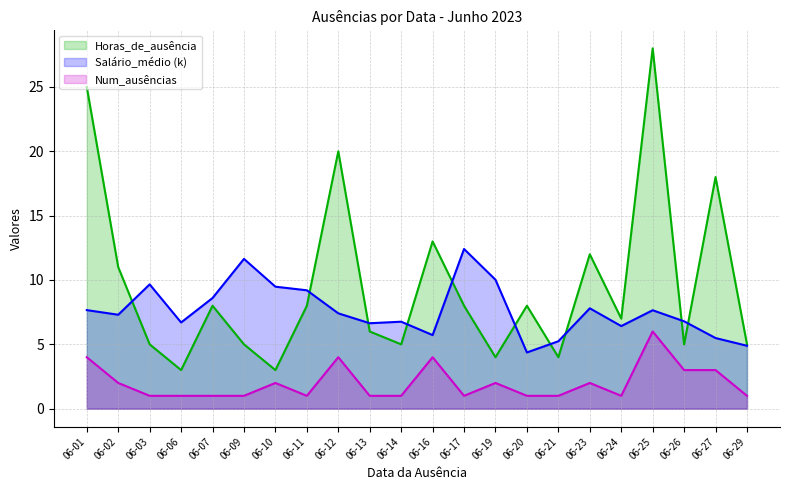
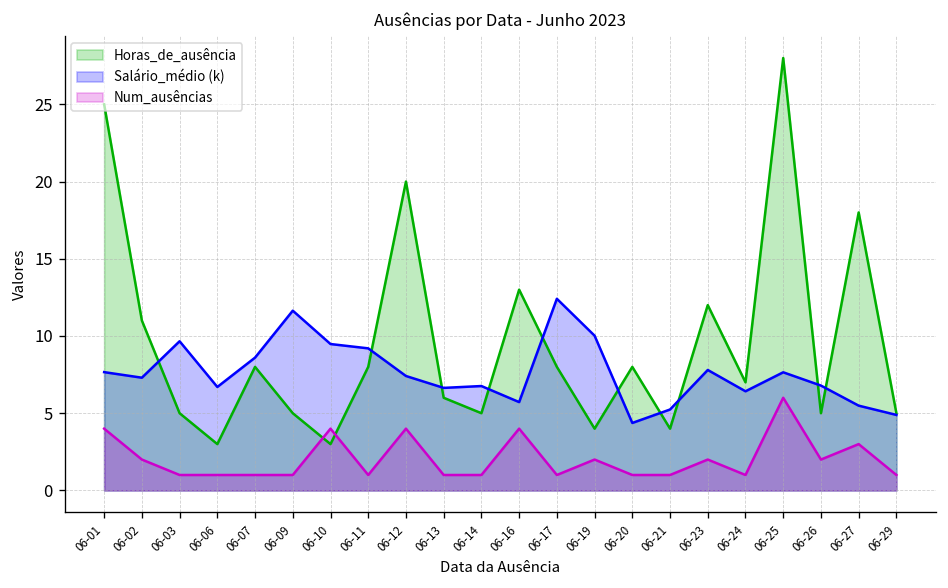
Num_ausências, 06-10: 2 -> 4
Num_ausências, 06-26: 3 -> 2
